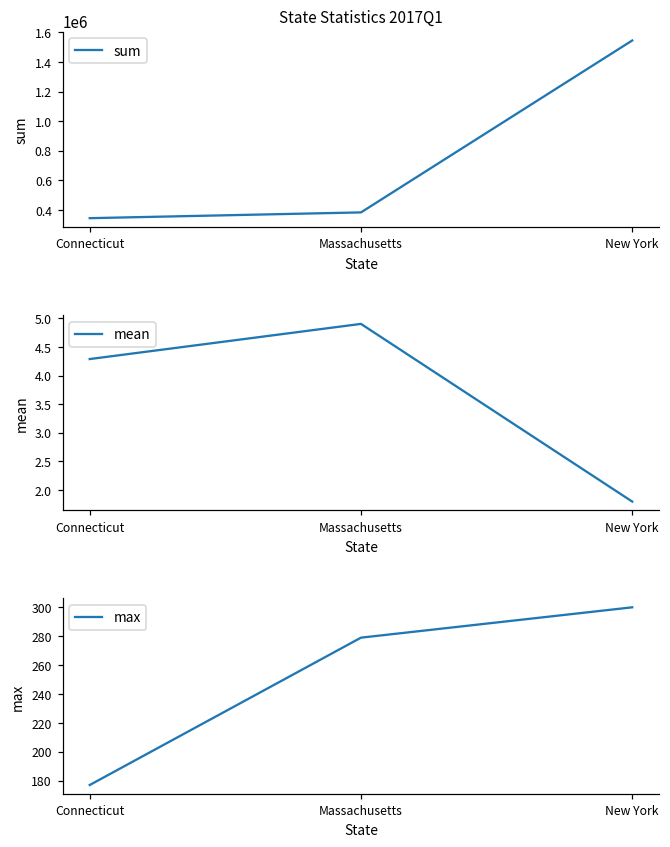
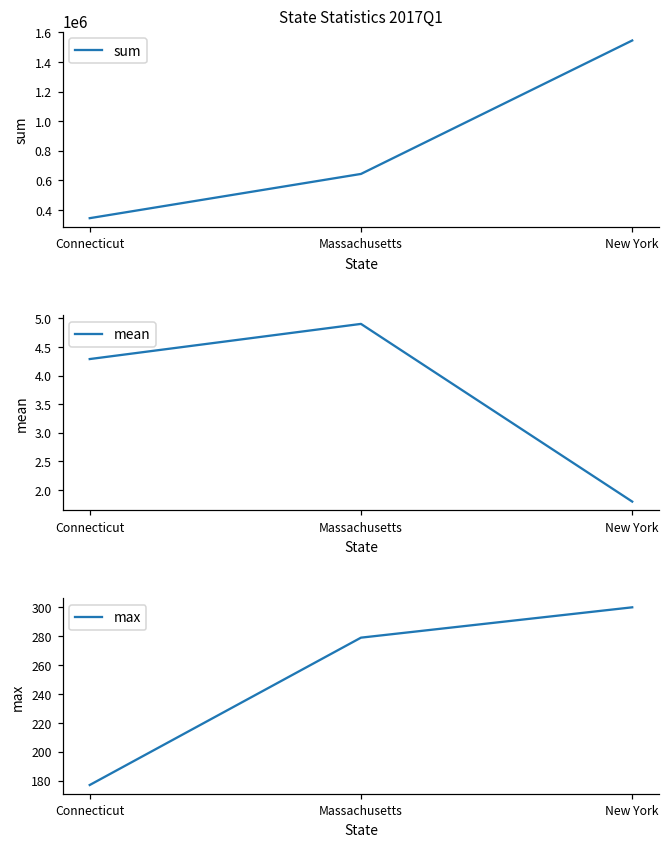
State Statistics 2017Q1, Massachusetts: 380000 -> 640000
